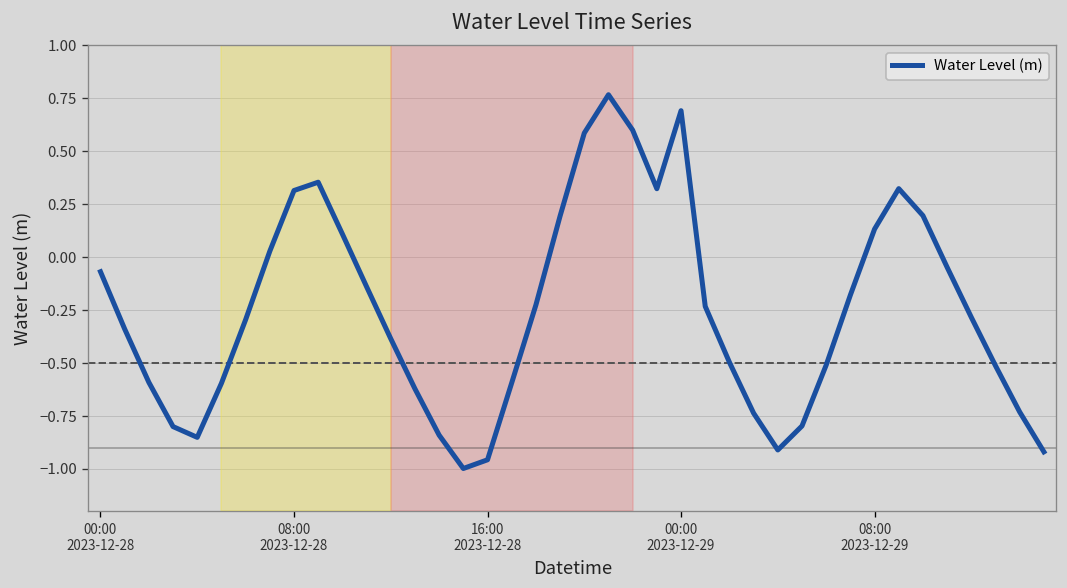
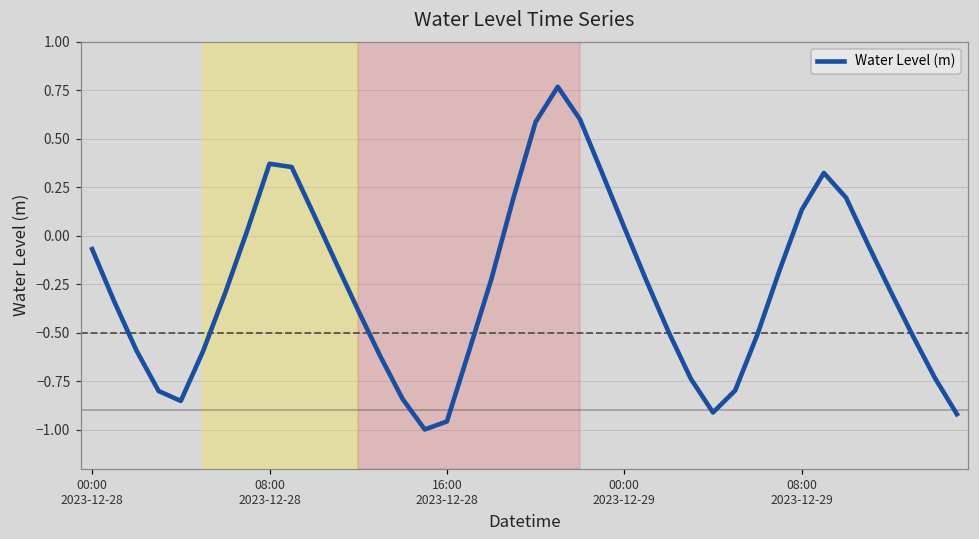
08:00 2023-12-28: 0.32 -> 0.37
00:00 2023-12-29: 0.69 -> 0.04
